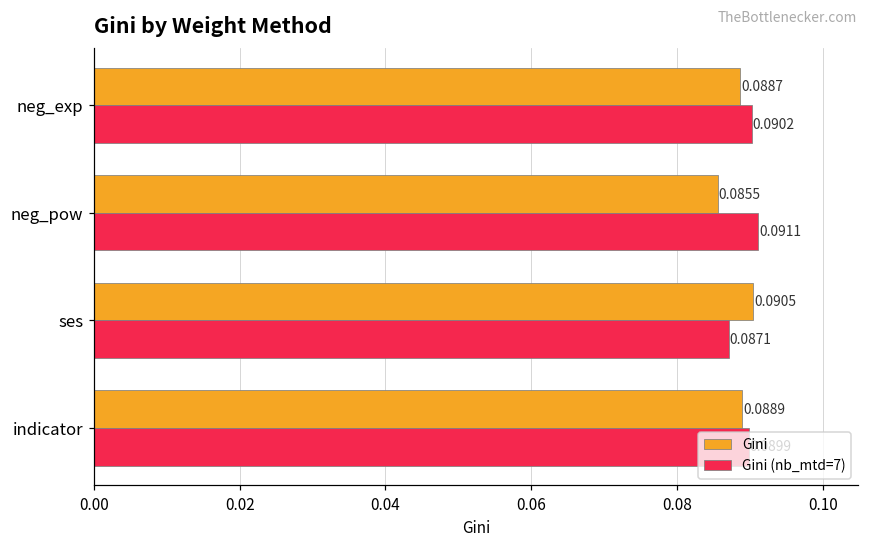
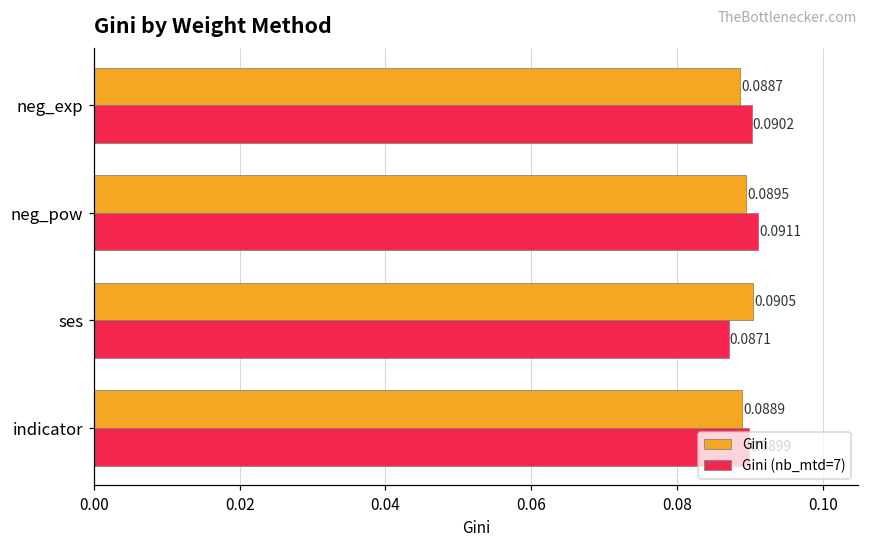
Gini, neg_pow: 0.0855 -> 0.0895
